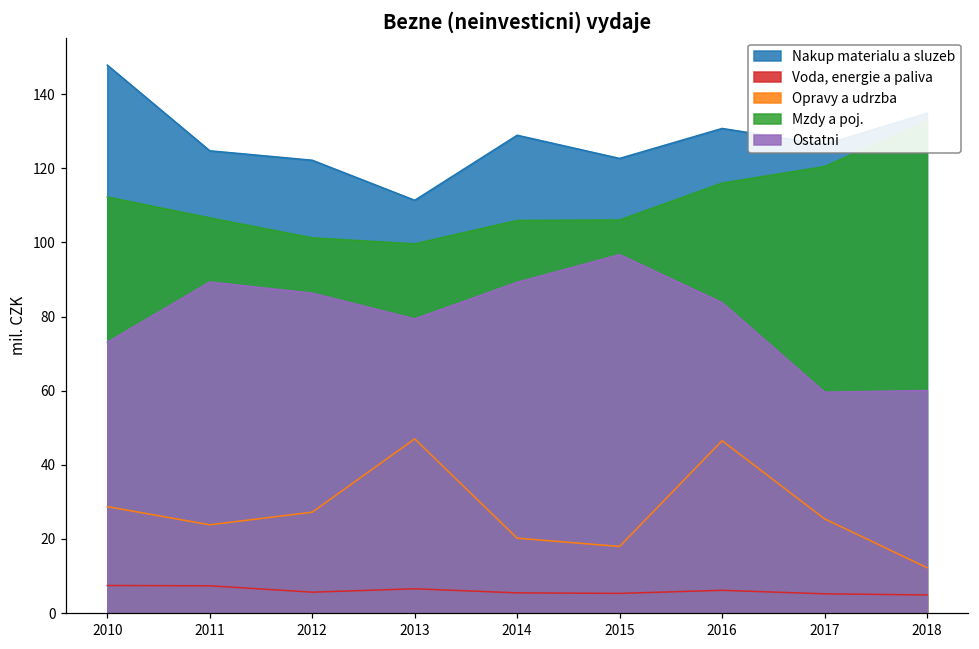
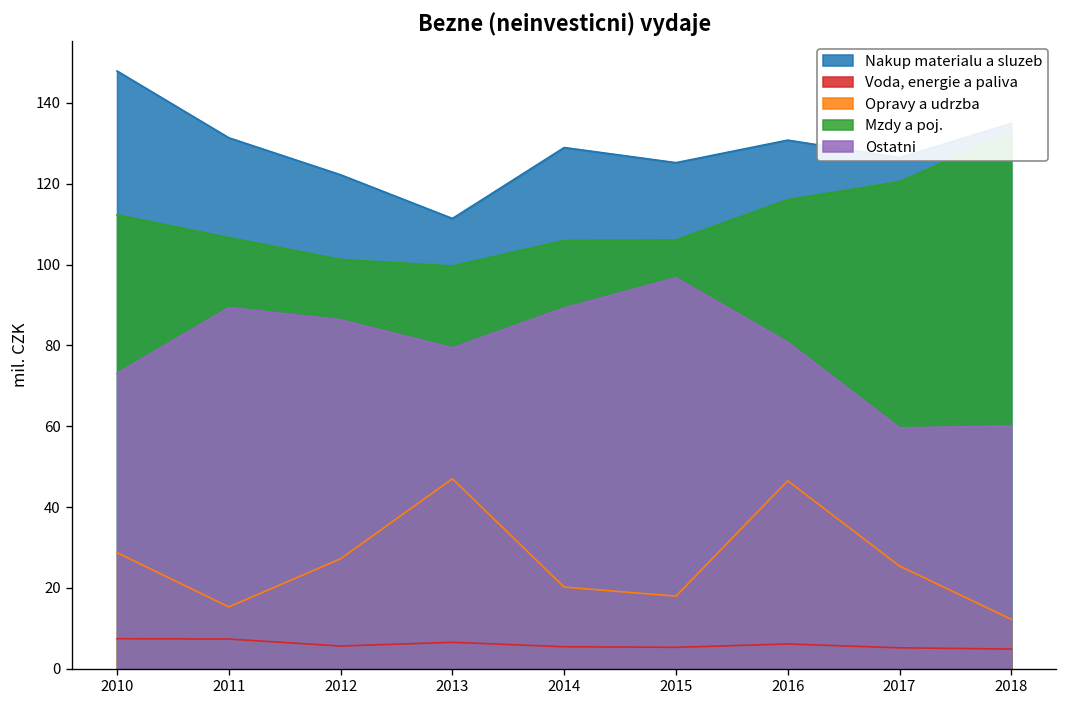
Nakup materialu a sluzeb, 2011: 125 -> 131
Opravy a udrzba, 2011: 24 -> 15
Nakup materialu a sluzeb, 2015: 123 -> 125
Ostatni, 2016: 84 -> 81
